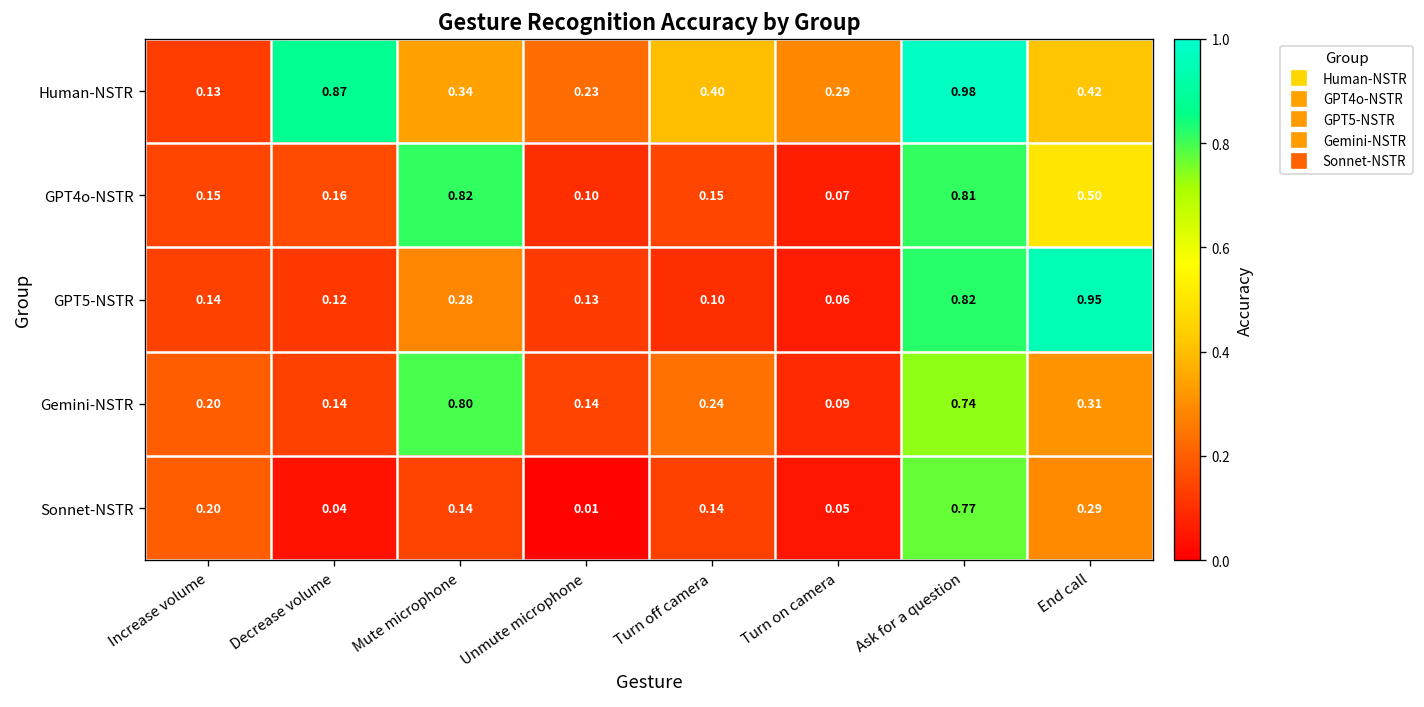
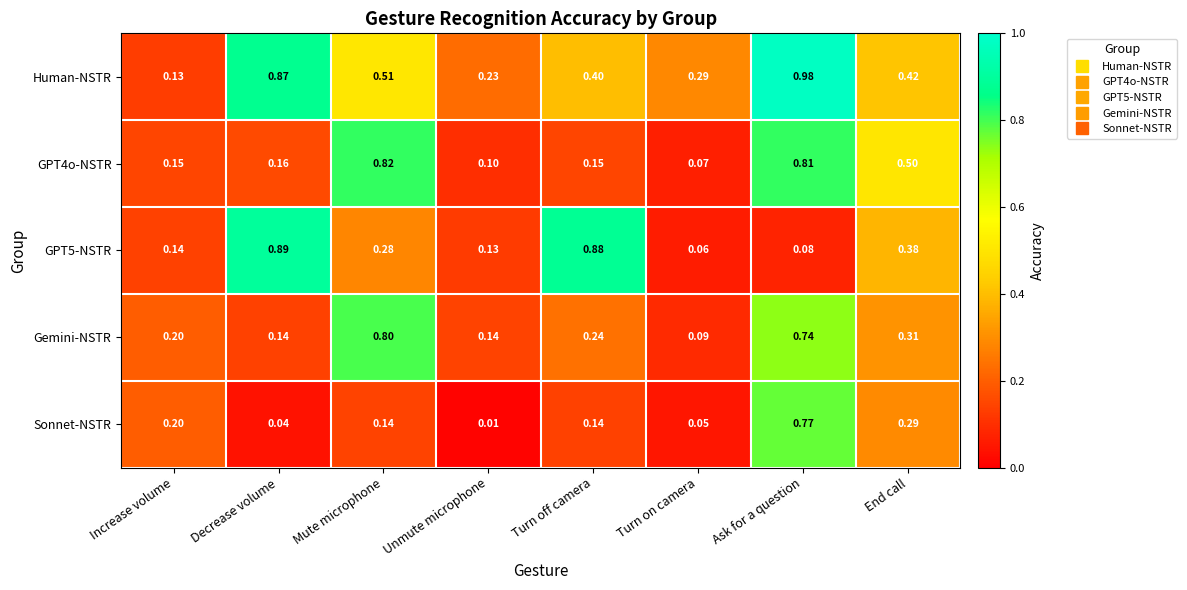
Human-NSTR, Mute microphone: 0.34 -> 0.51
GPT5-NSTR, Decrease volume: 0.12 -> 0.89
GPT5-NSTR, Turn off camera: 0.10 -> 0.88
GPT5-NSTR, Ask for a question: 0.82 -> 0.08
GPT5-NSTR, End call: 0.95 -> 0.38
